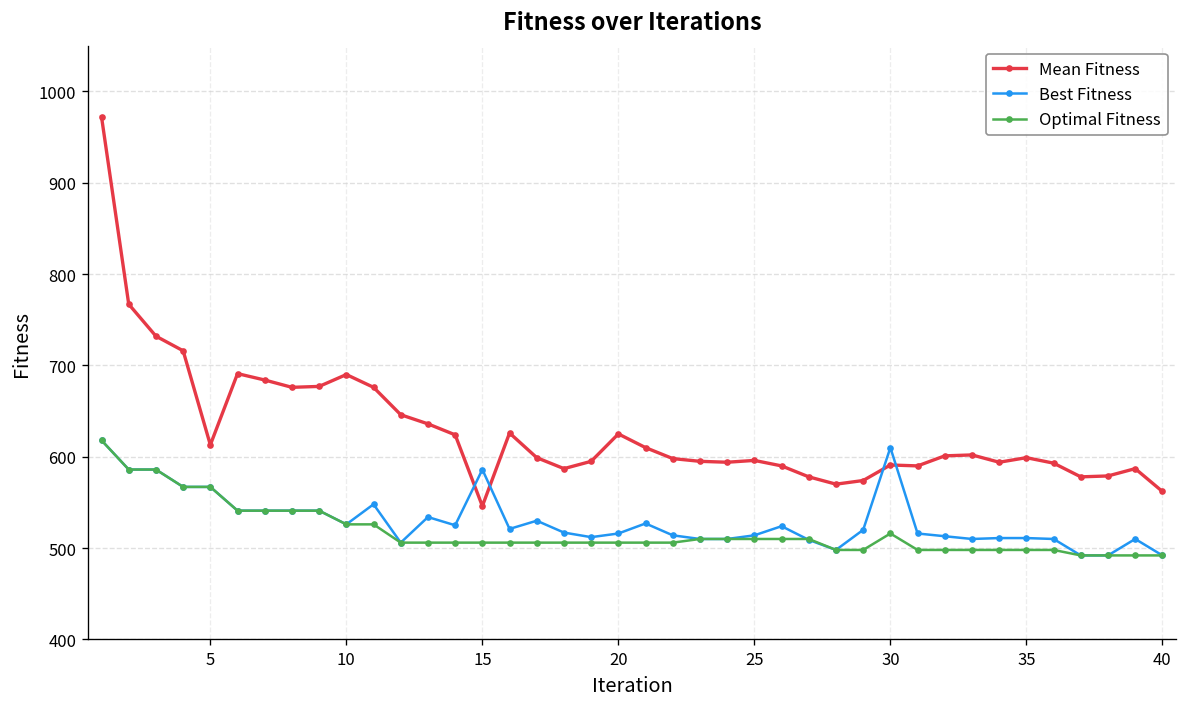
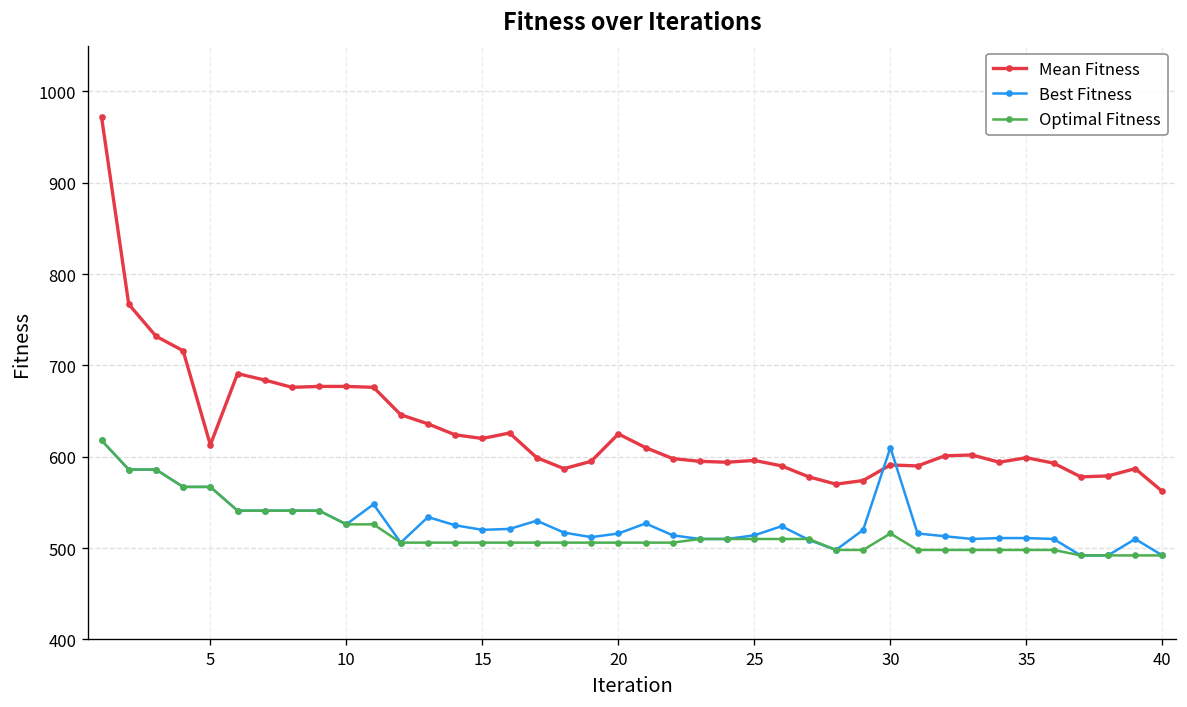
Mean Fitness, 10: 690 -> 680
Mean Fitness, 15: 550 -> 620
Best Fitness, 15: 590 -> 520
